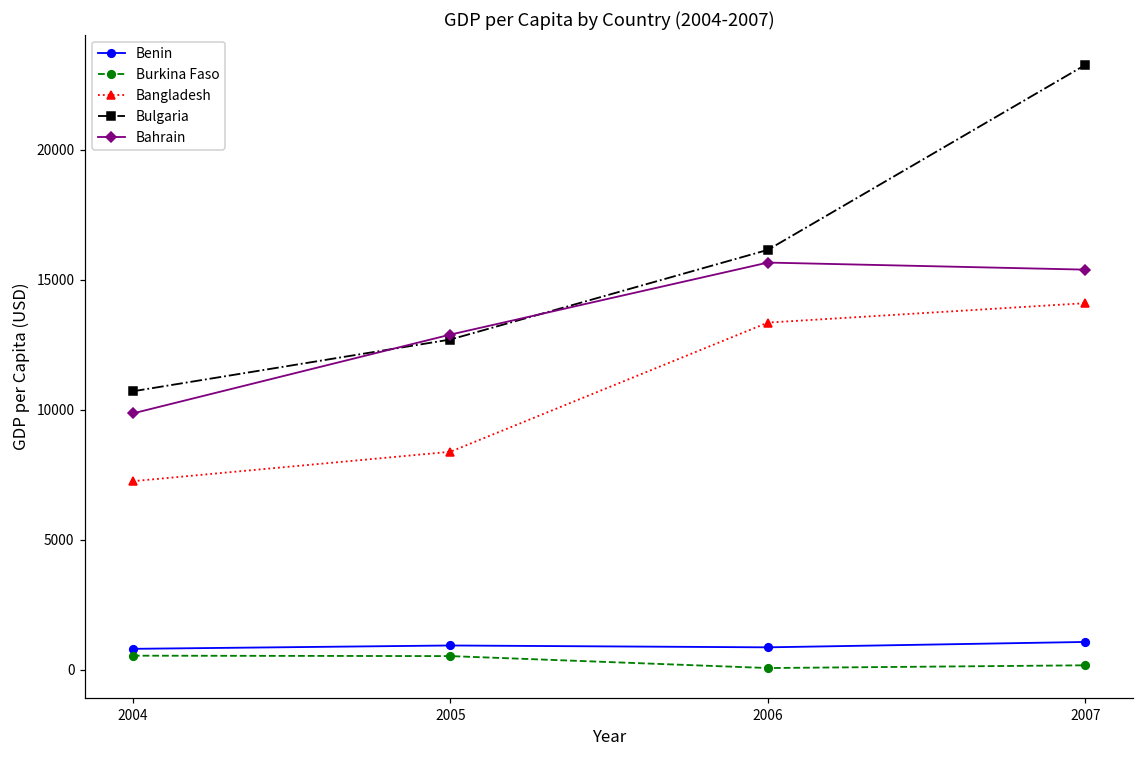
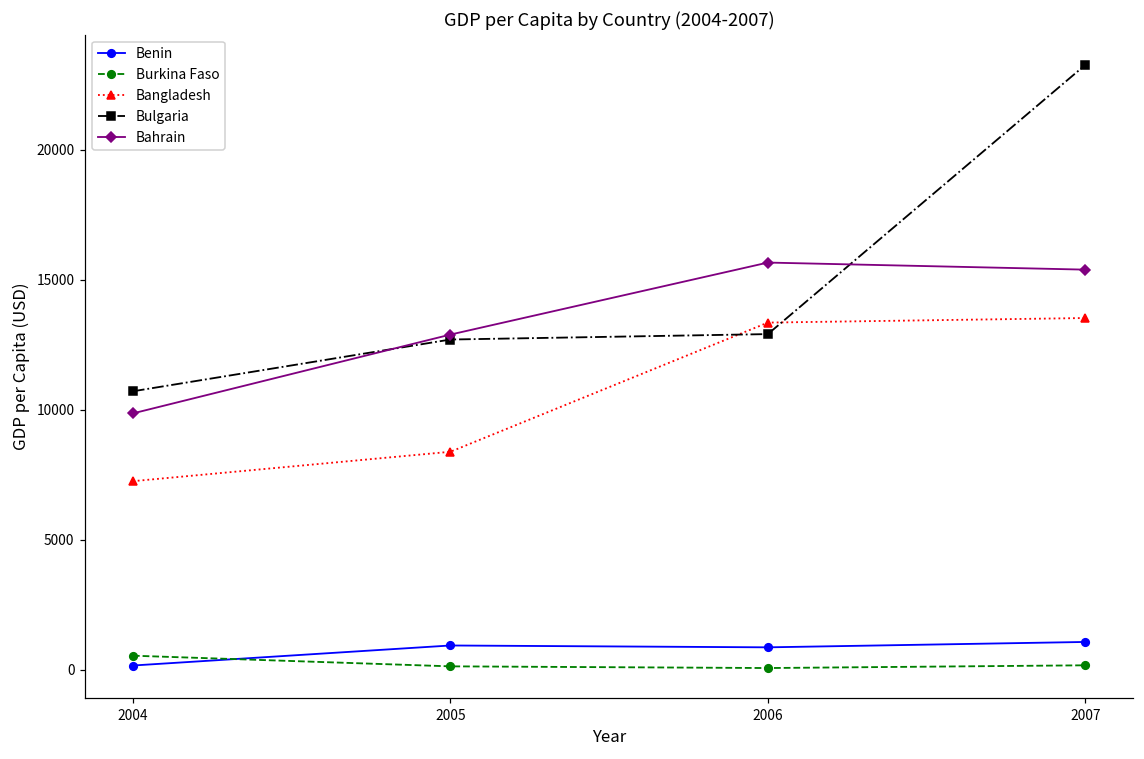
Benin, 2004: 800 -> 200
Burkina Faso, 2005: 500 -> 100
Bulgaria, 2006: 16200 -> 12900
Bangladesh, 2007: 14100 -> 13500
